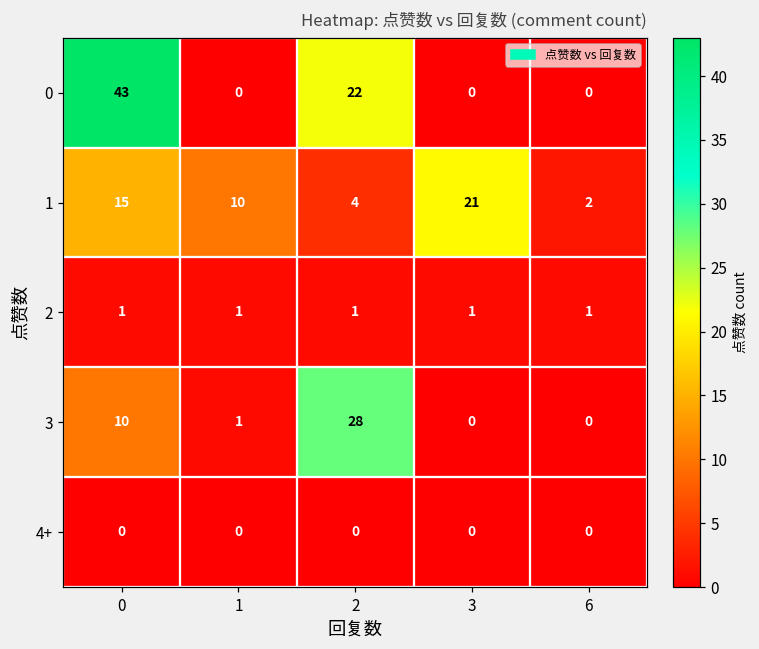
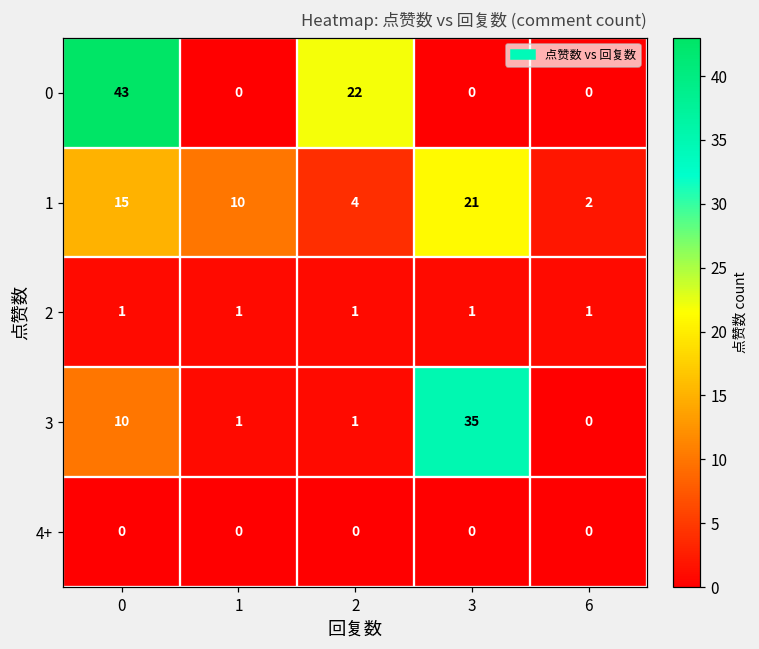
3, 2: 28 -> 1
3, 3: 0 -> 35
